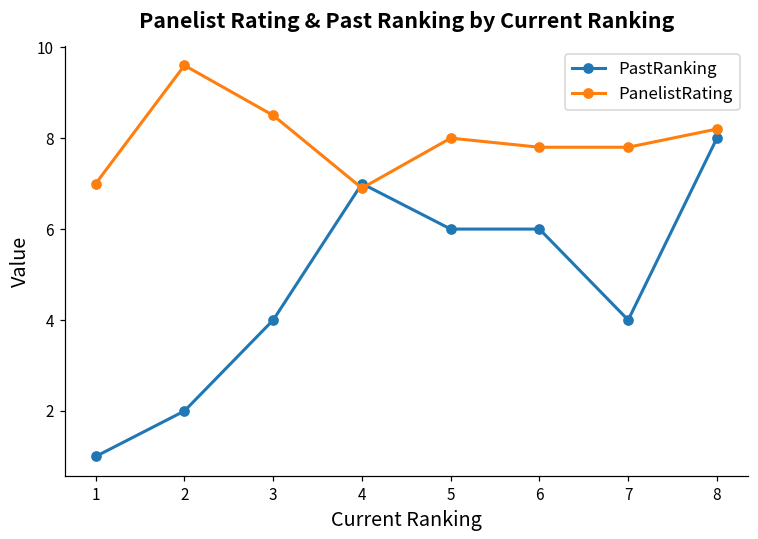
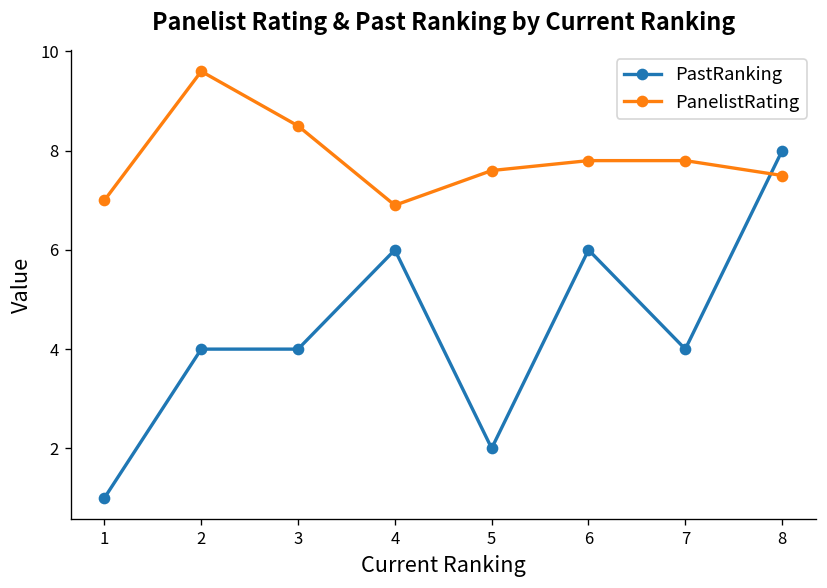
PastRanking, 2: 2 -> 4
PastRanking, 4: 7 -> 6
PastRanking, 5: 6 -> 2
PanelistRating, 5: 8.0 -> 7.6
PanelistRating, 8: 8.2 -> 7.5
